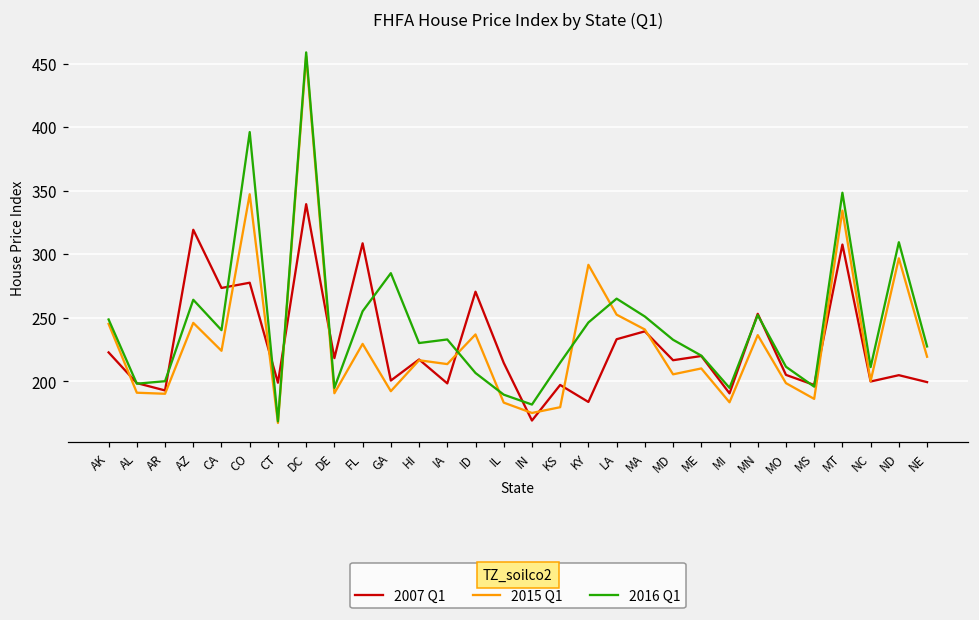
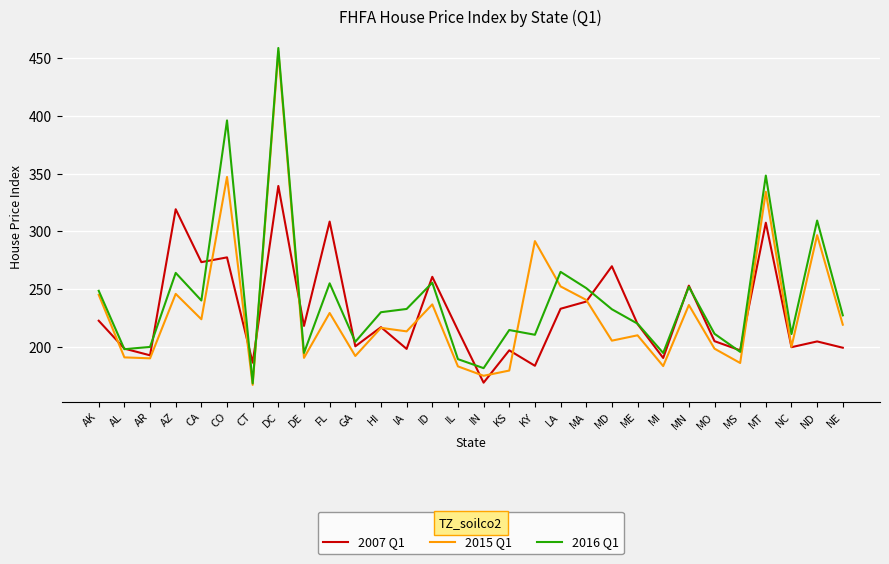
2007 Q1, CT: 199 -> 186
2016 Q1, GA: 285 -> 204
2007 Q1, ID: 270 -> 261
2016 Q1, ID: 206 -> 256
2016 Q1, KY: 246 -> 211
2007 Q1, MD: 217 -> 270
